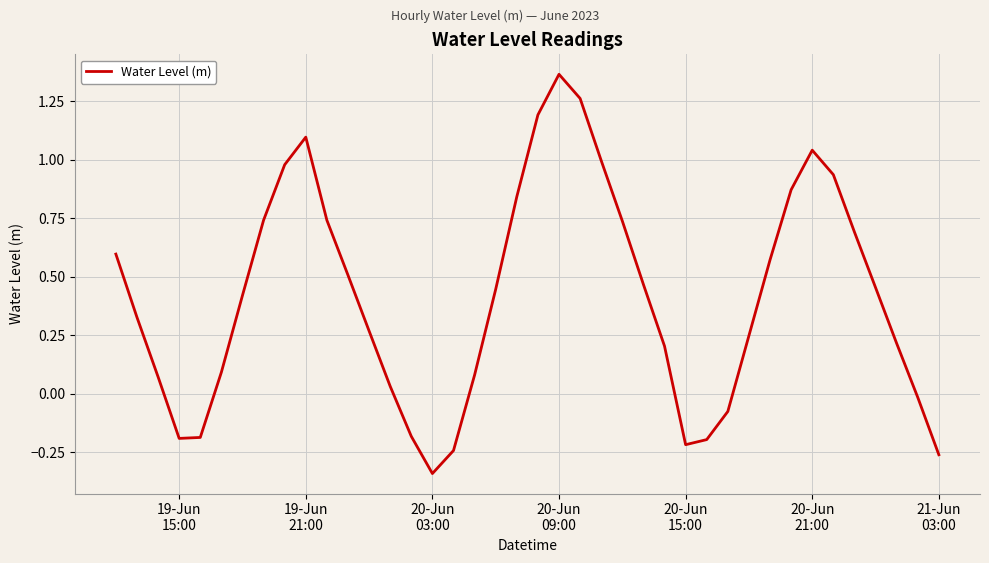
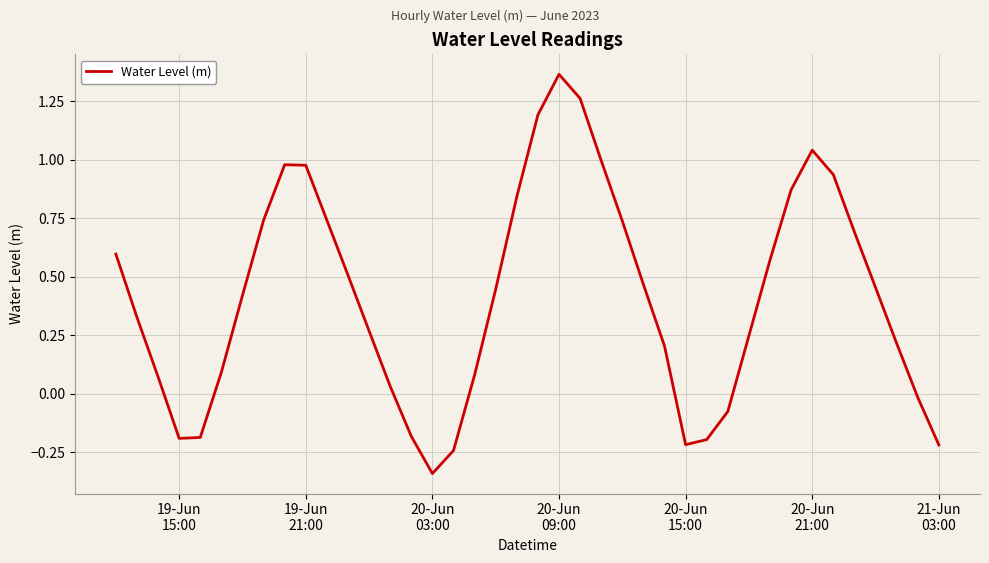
19-Jun 21:00: 1.10 -> 0.98
21-Jun 03:00: -0.26 -> -0.22
